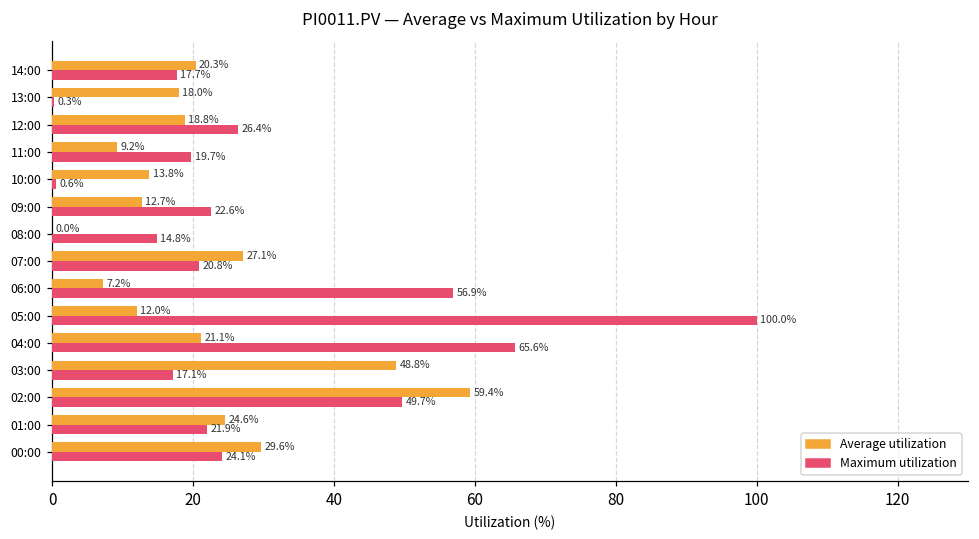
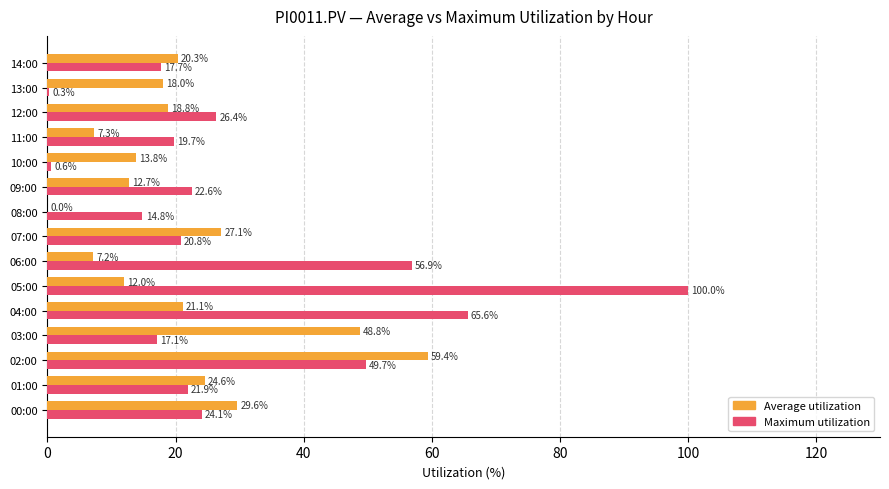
Average utilization, 11:00: 9.2% -> 7.3%
